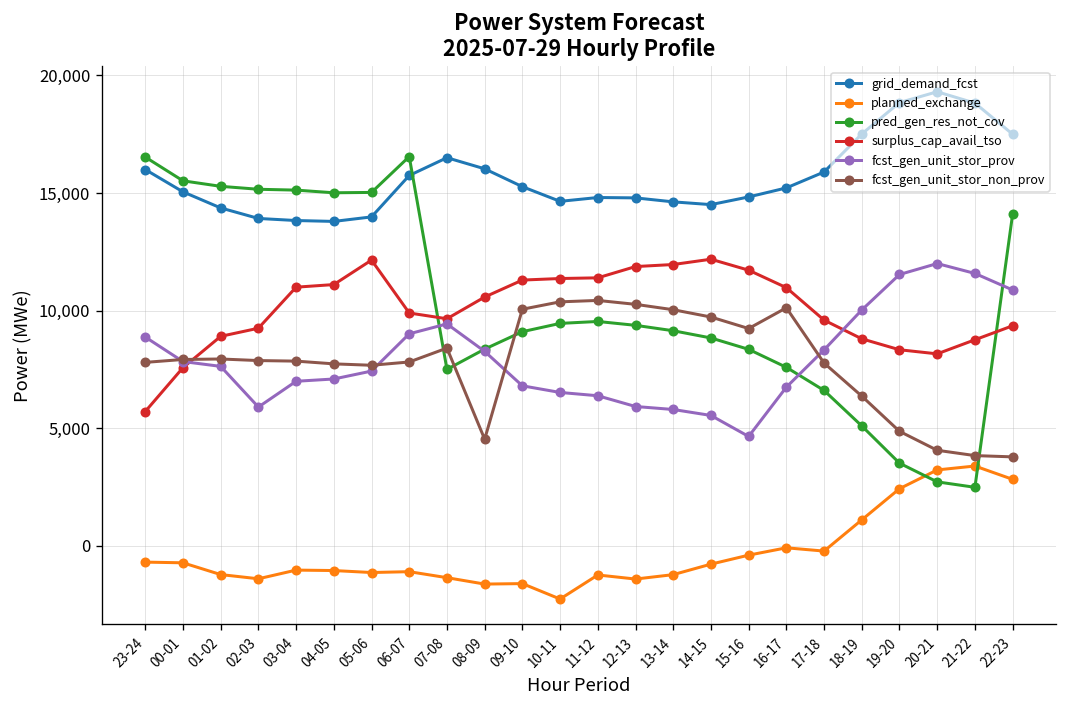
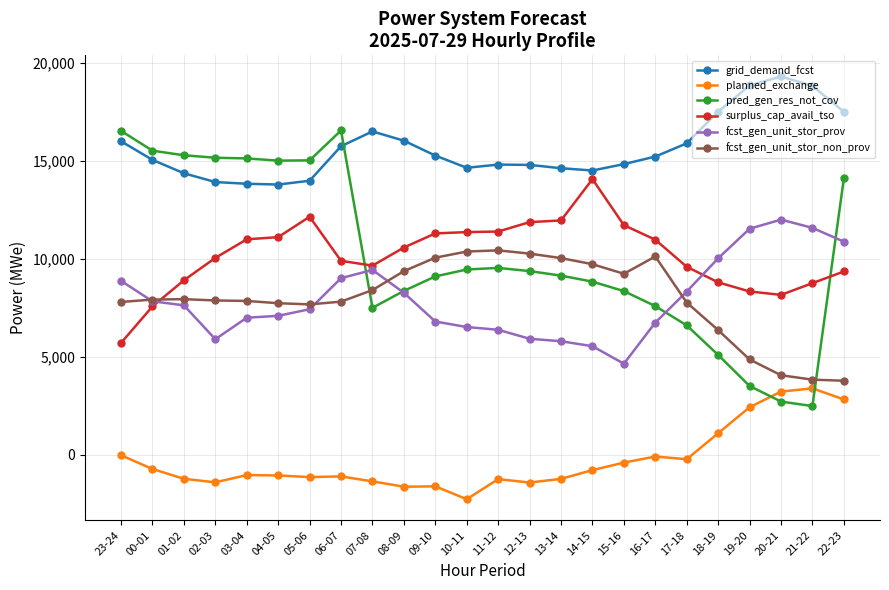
planned_exchange, 23-24: -700 -> 0
surplus_cap_avail_tso, 02-03: 9,300 -> 10,000
fcst_gen_unit_stor_non_prov, 08-09: 4,500 -> 9,400
surplus_cap_avail_tso, 14-15: 12,200 -> 14,100
